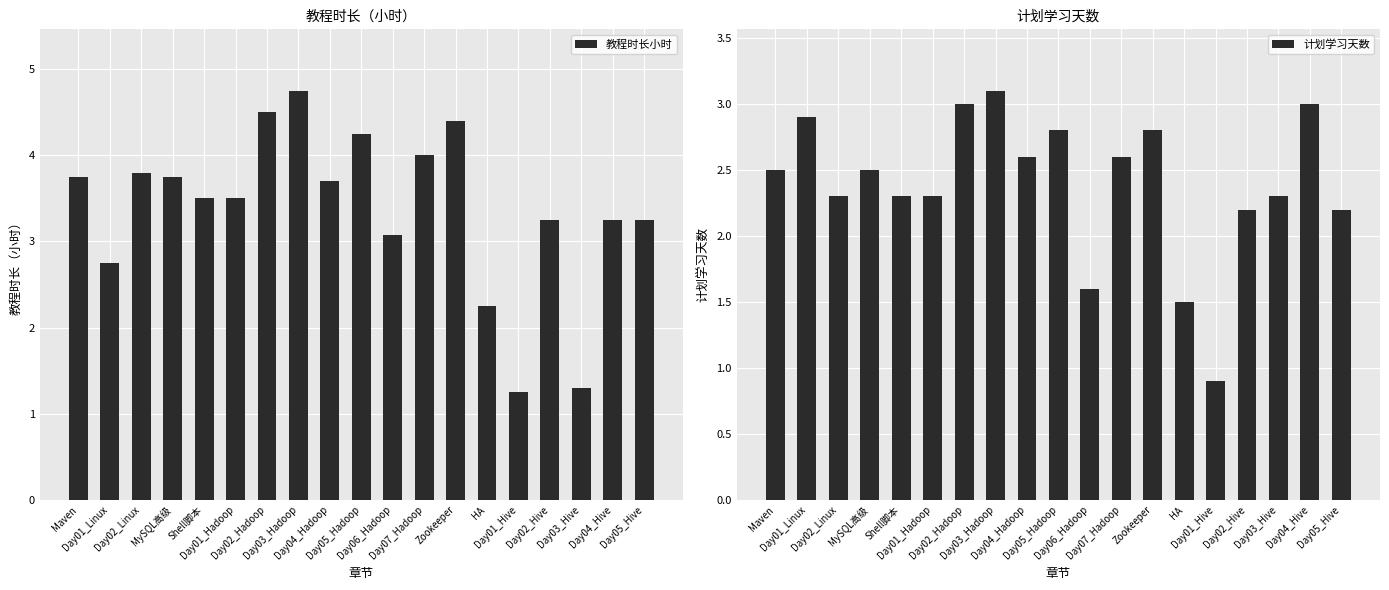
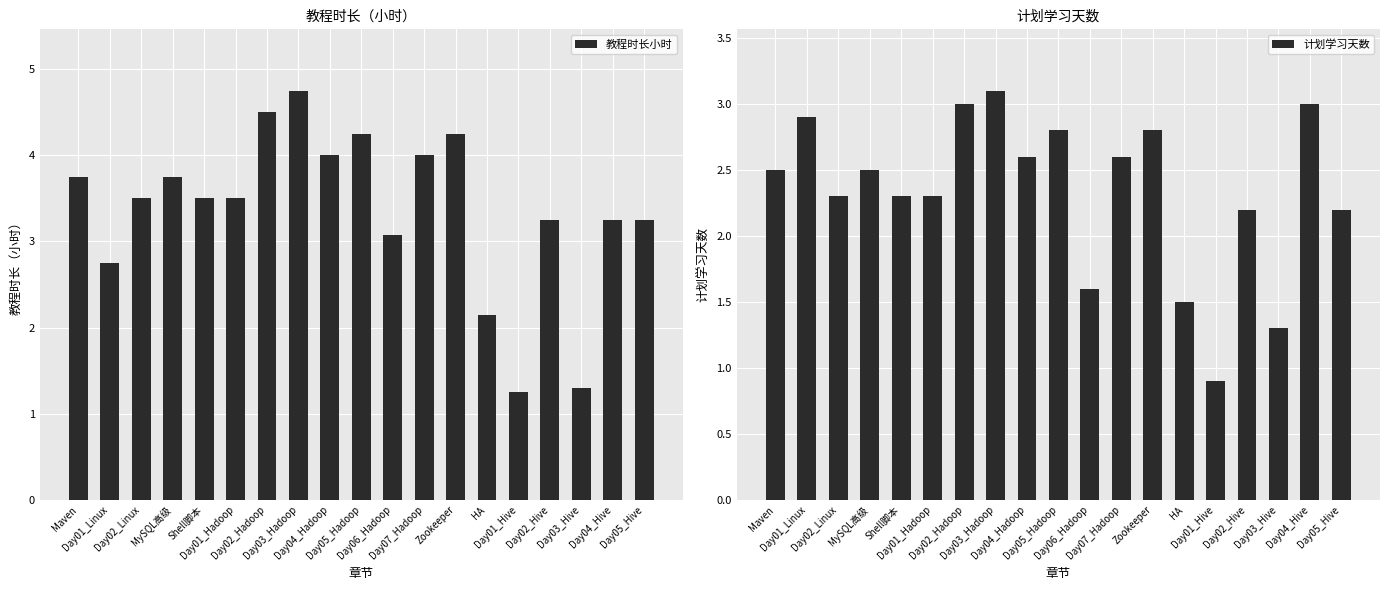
教程时长（小时）, Day02_Linux: 3.8 -> 3.5
教程时长（小时）, Day04_Hadoop: 3.7 -> 4.0
教程时长（小时）, Zookeeper: 4.4 -> 4.3
教程时长（小时）, HA: 2.3 -> 2.2
计划学习天数, Day03_Hive: 2.3 -> 1.3
